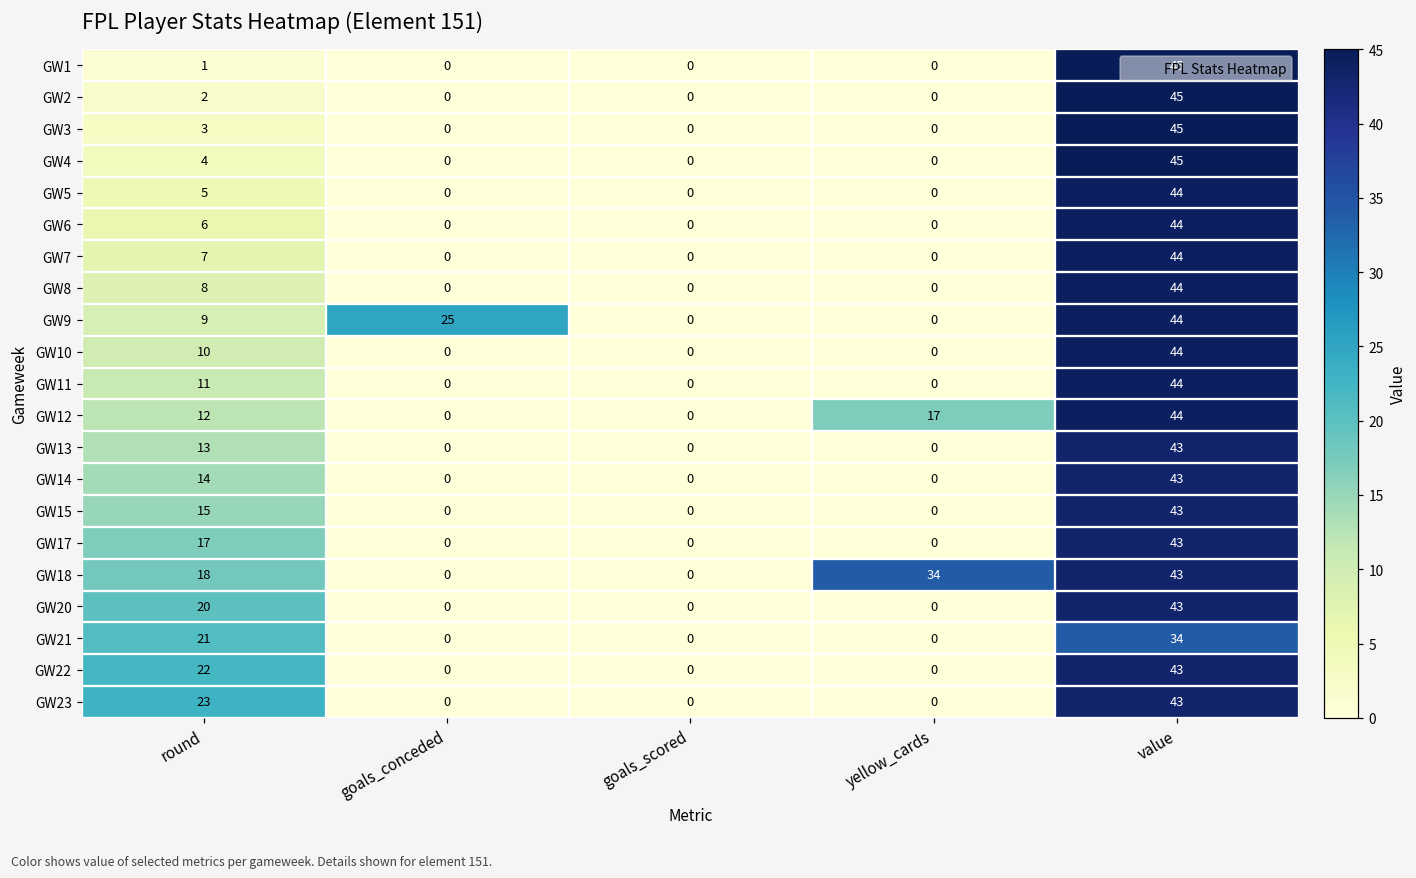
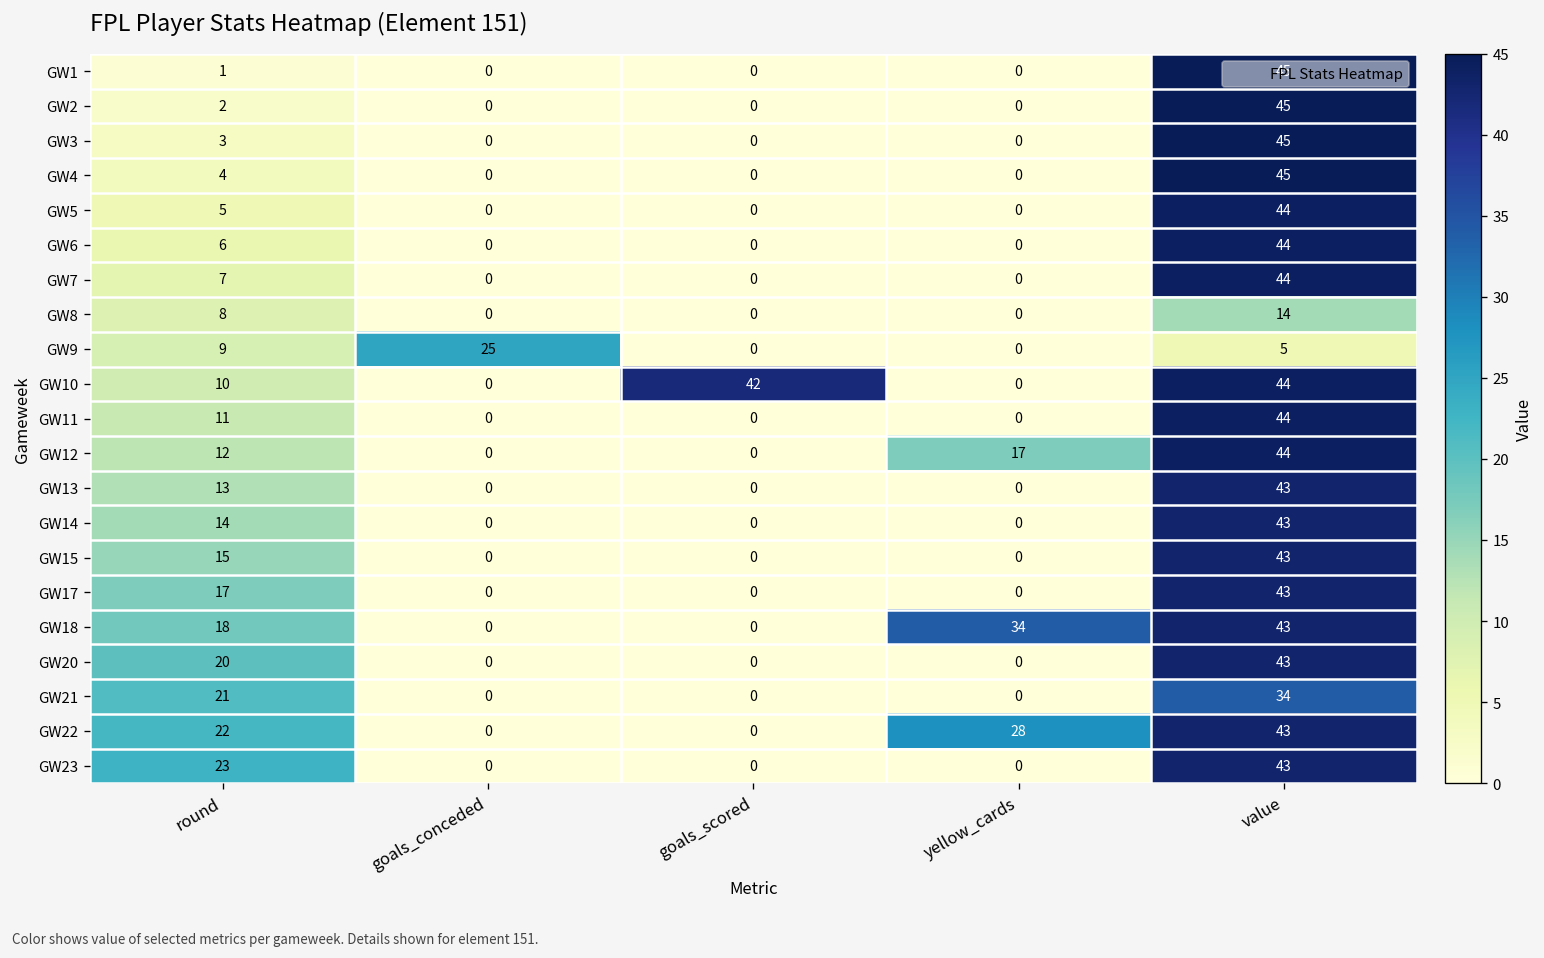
GW8, value: 44 -> 14
GW9, value: 44 -> 5
GW10, goals_scored: 0 -> 42
GW22, yellow_cards: 0 -> 28
